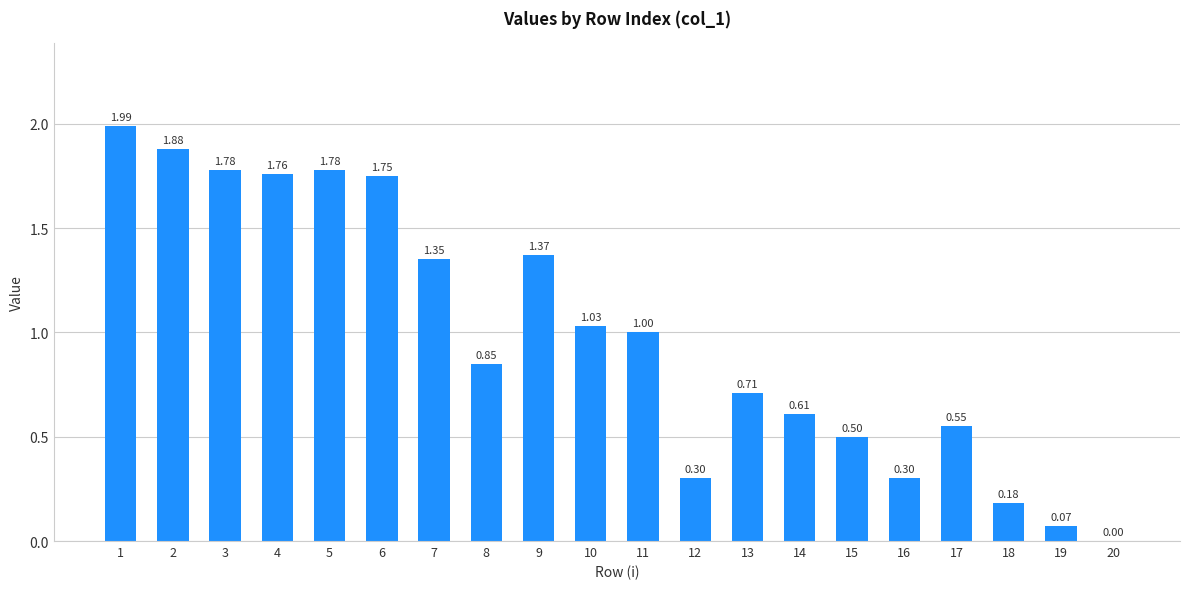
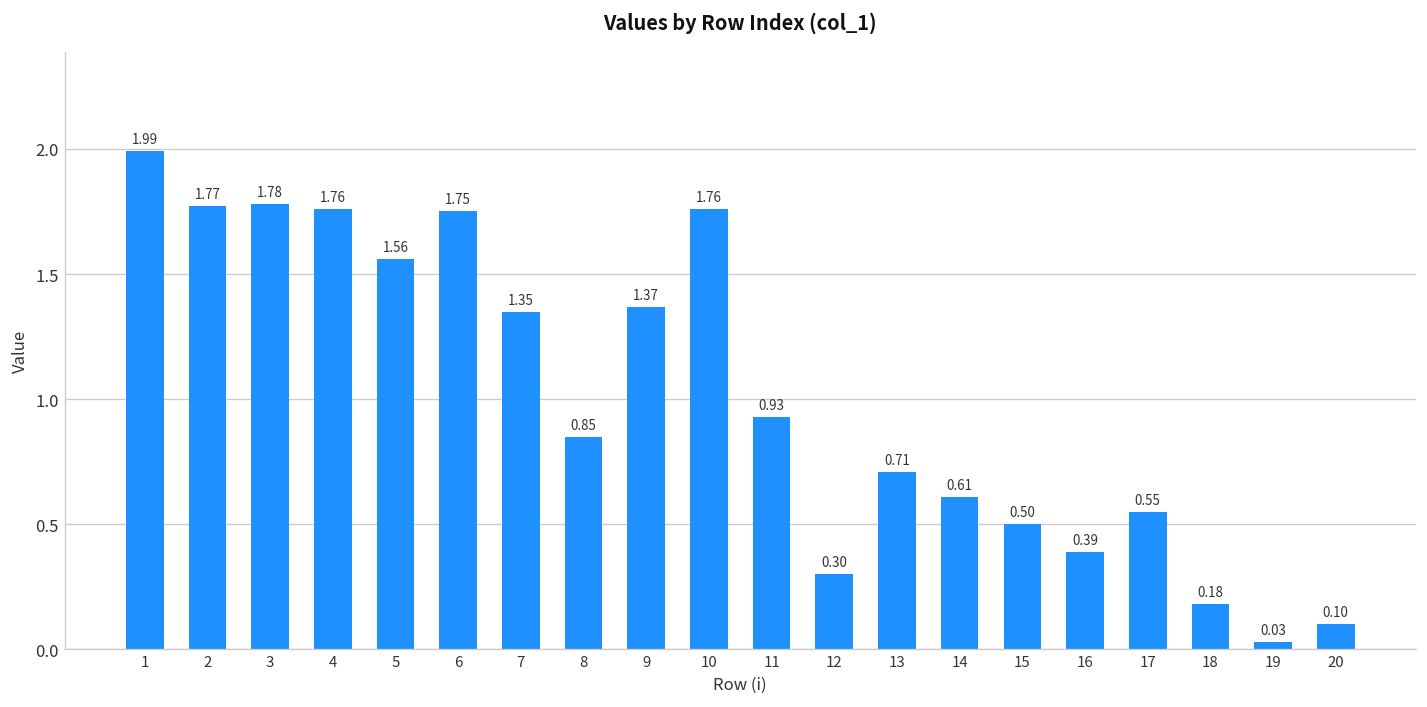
2: 1.88 -> 1.77
5: 1.78 -> 1.56
10: 1.03 -> 1.76
11: 1.00 -> 0.93
16: 0.30 -> 0.39
19: 0.07 -> 0.03
20: 0.00 -> 0.10
